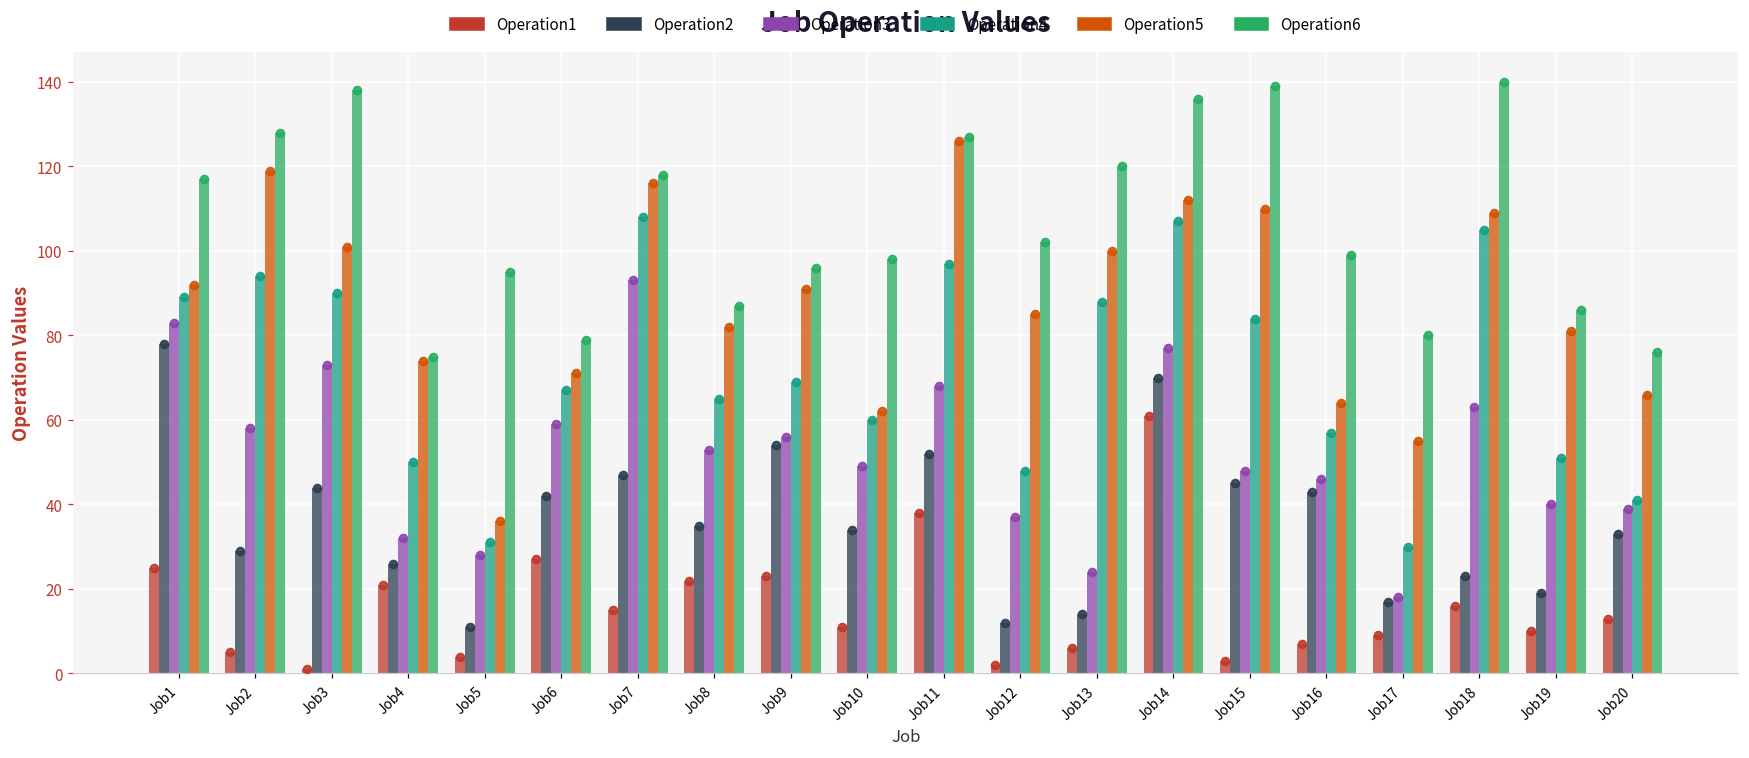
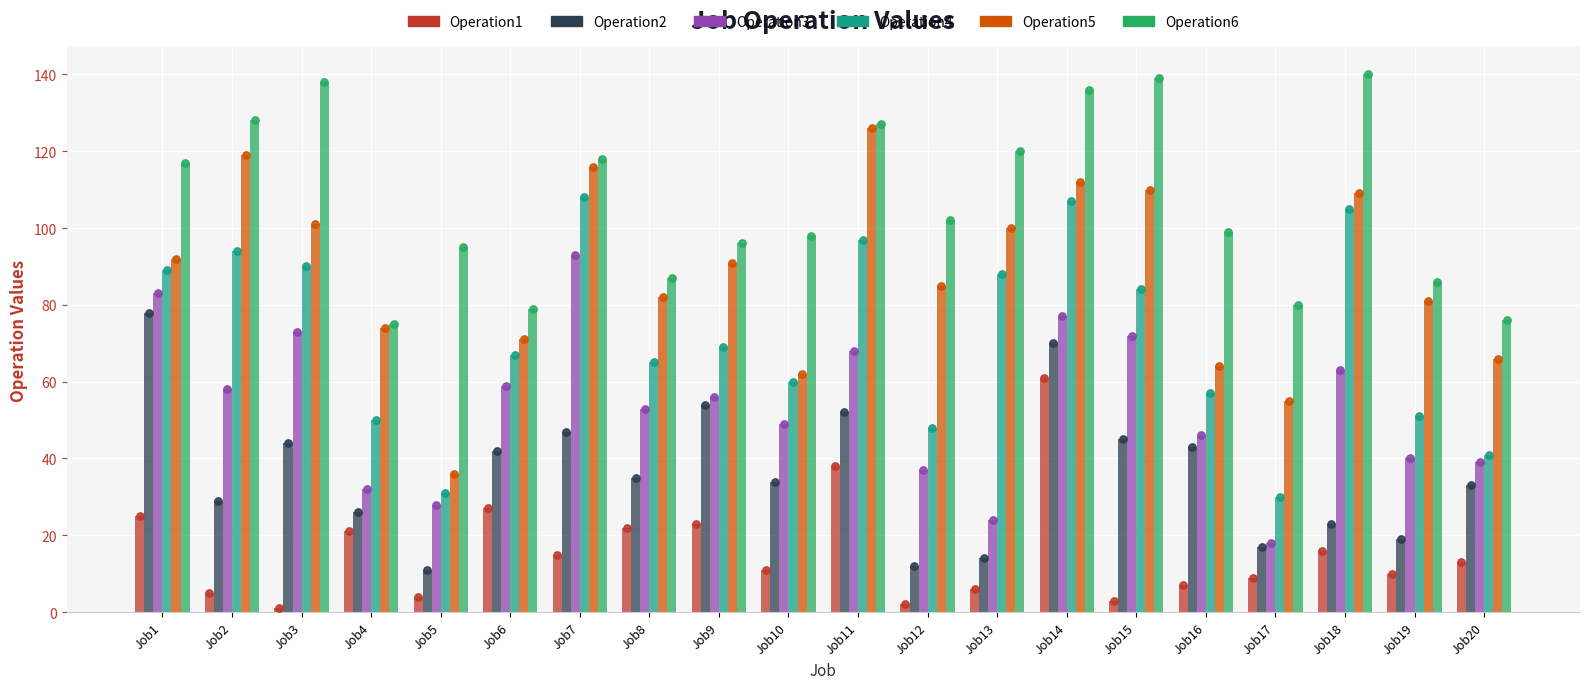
Operation3, Job15: 48 -> 72
